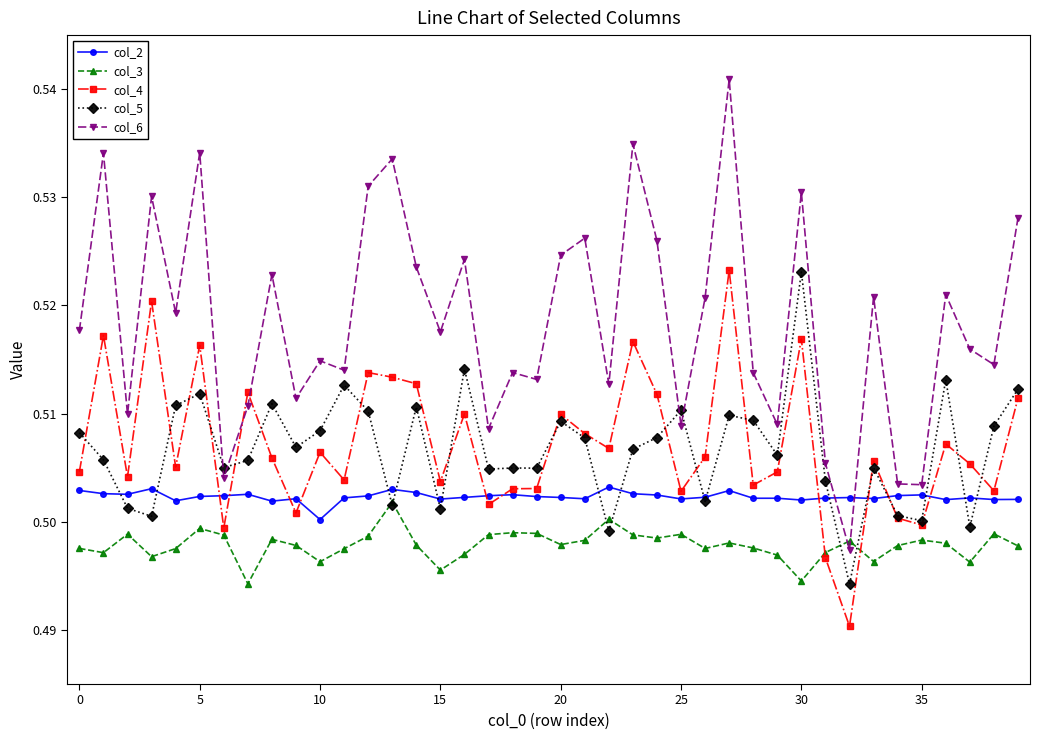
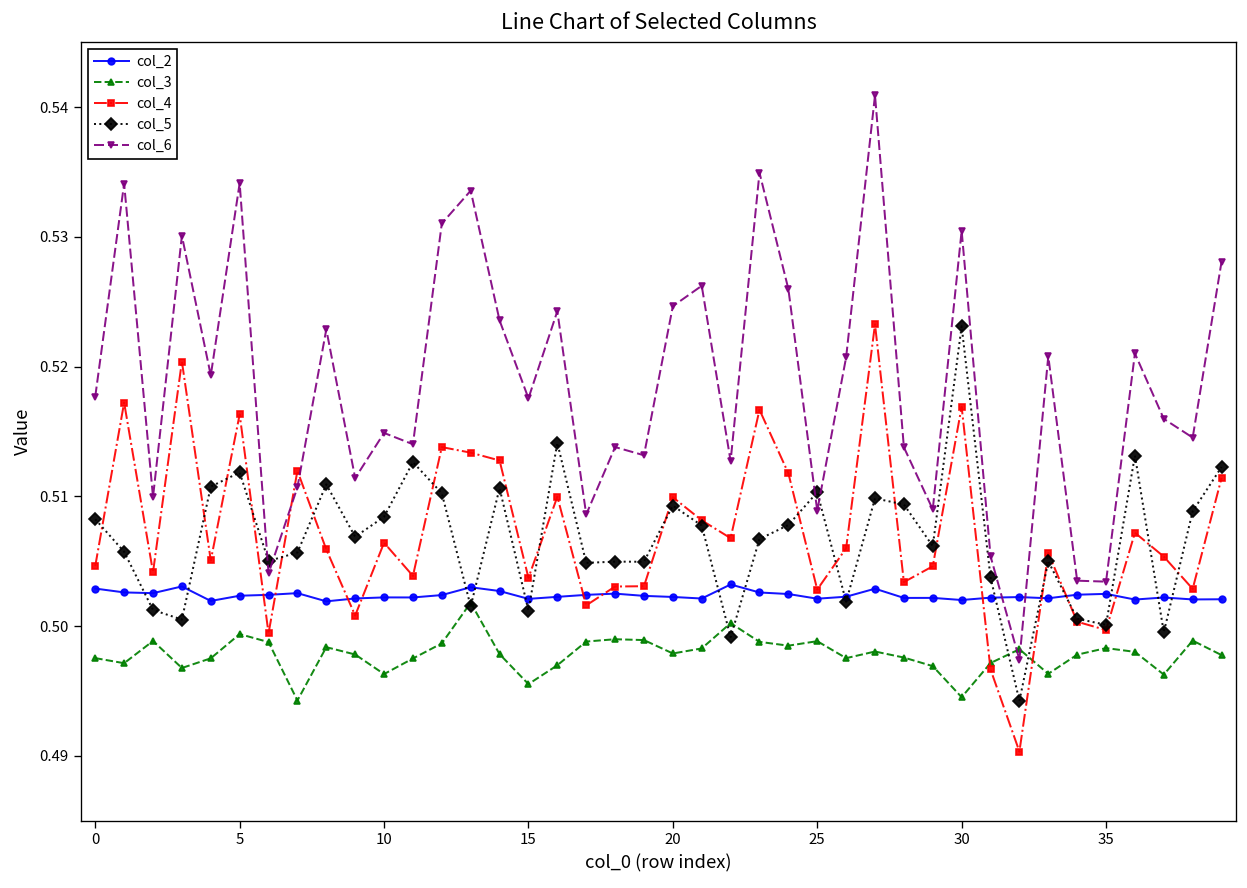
col_2, 10: 0.5002 -> 0.5022
